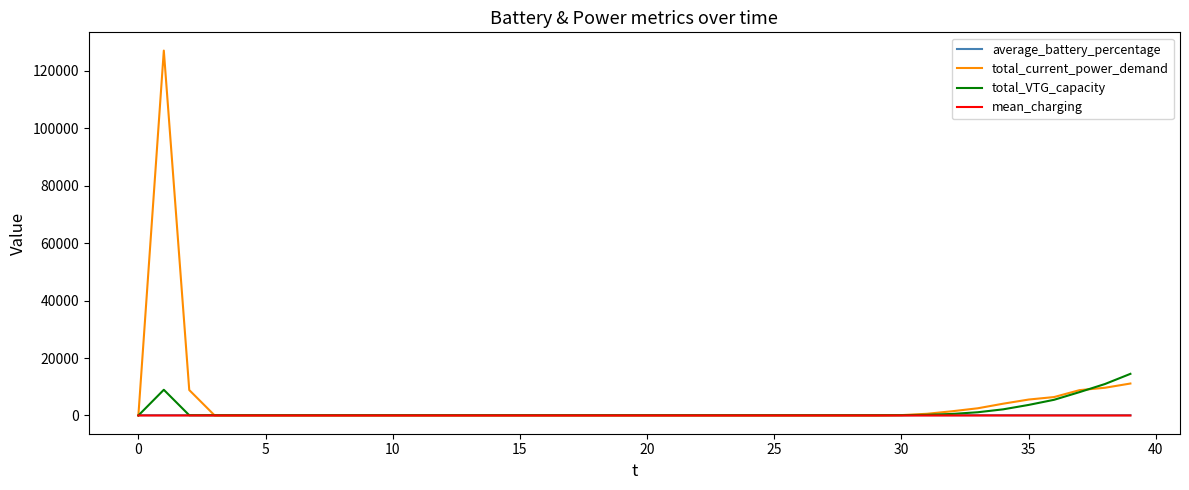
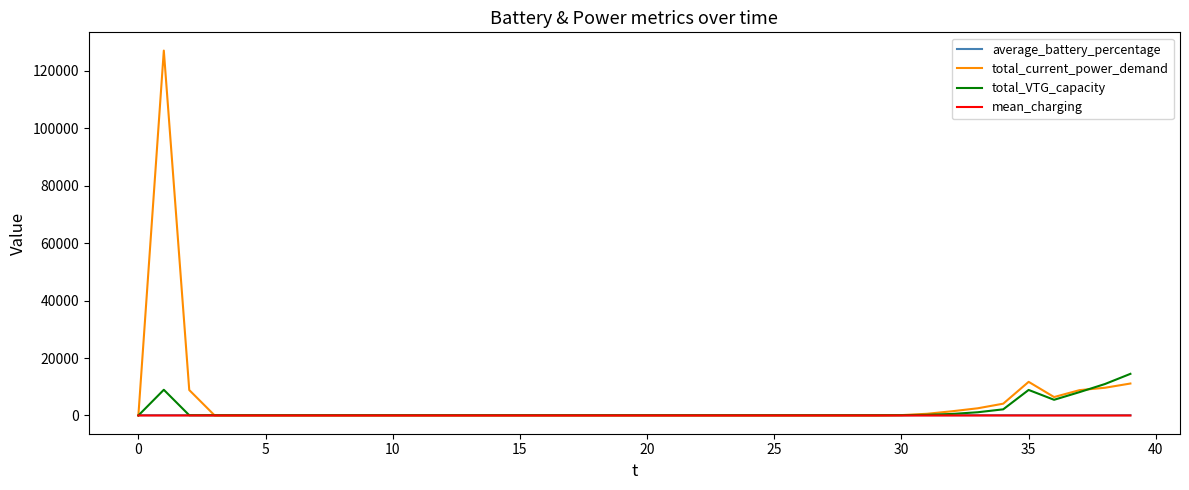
total_current_power_demand, 35: 6000 -> 12000
total_VTG_capacity, 35: 4000 -> 9000
